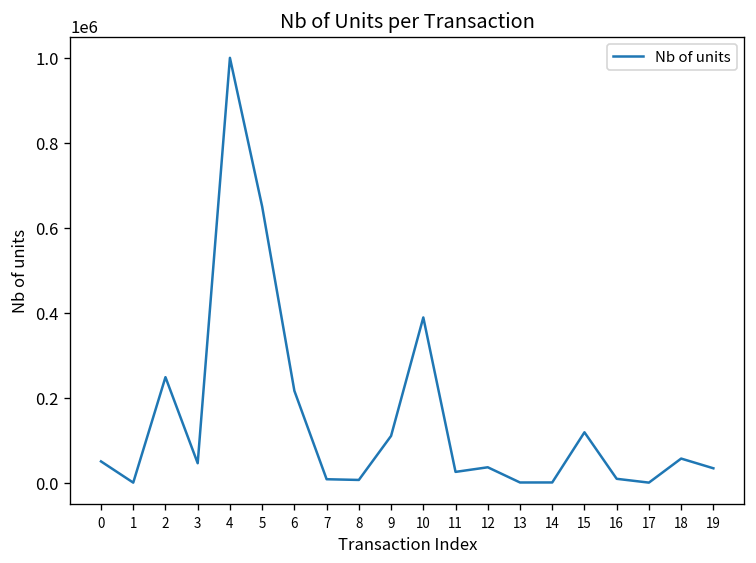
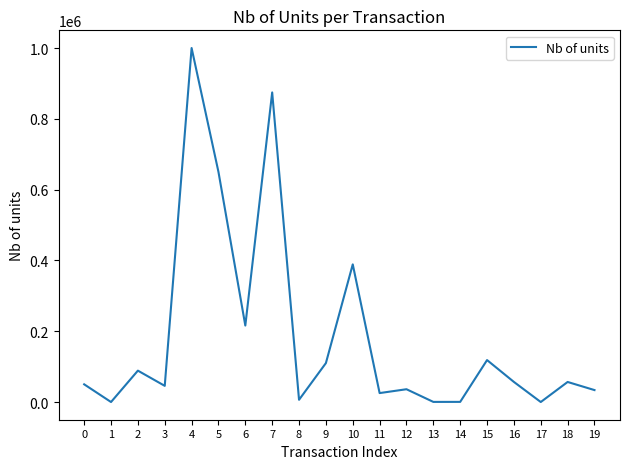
2: 250000 -> 90000
7: 10000 -> 870000
16: 10000 -> 60000
